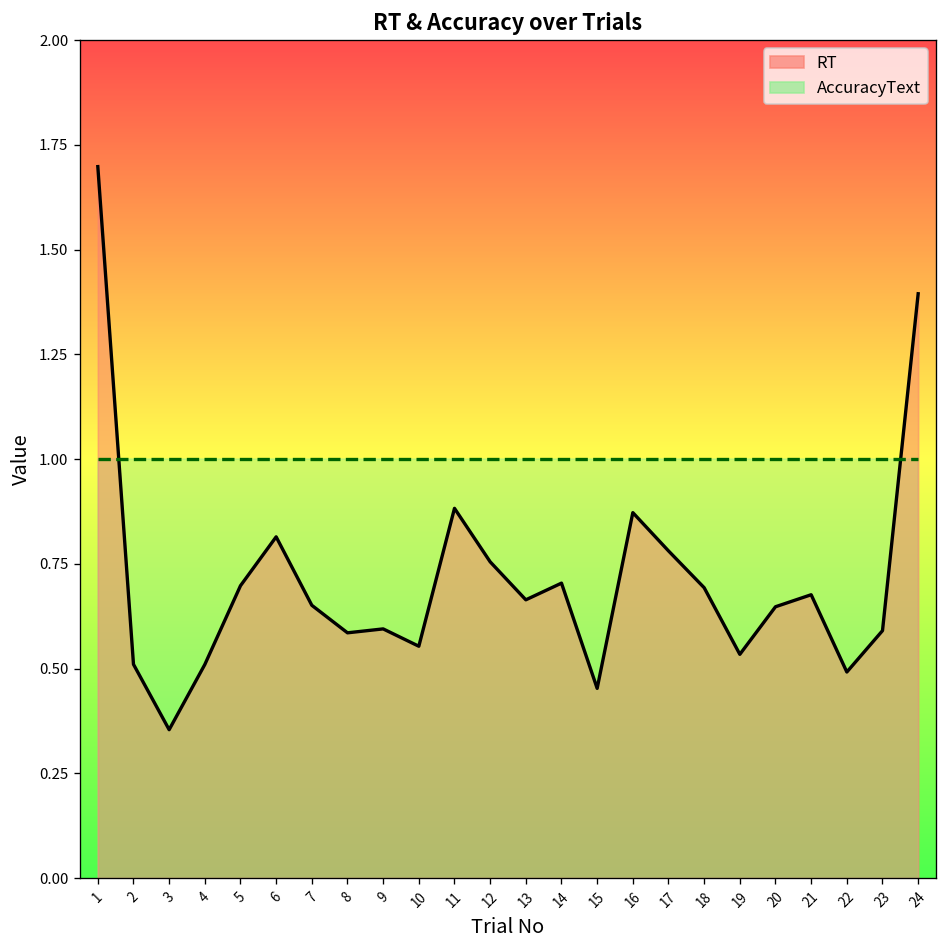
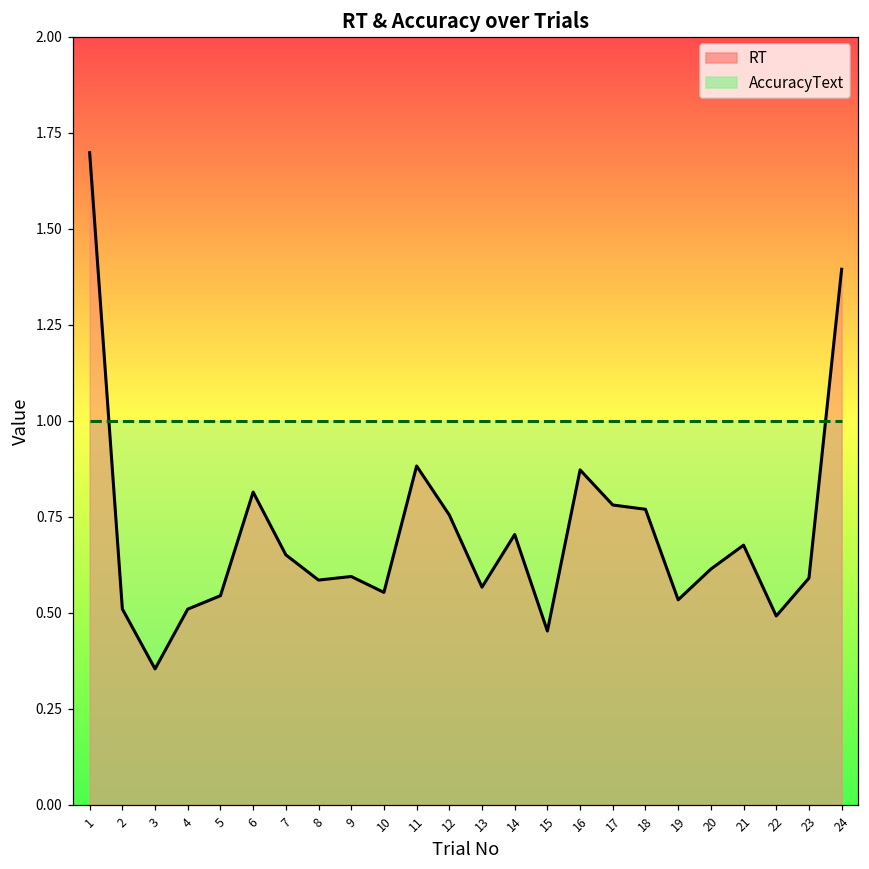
RT, 5: 0.70 -> 0.54
RT, 13: 0.66 -> 0.57
RT, 18: 0.69 -> 0.77
RT, 20: 0.65 -> 0.61
